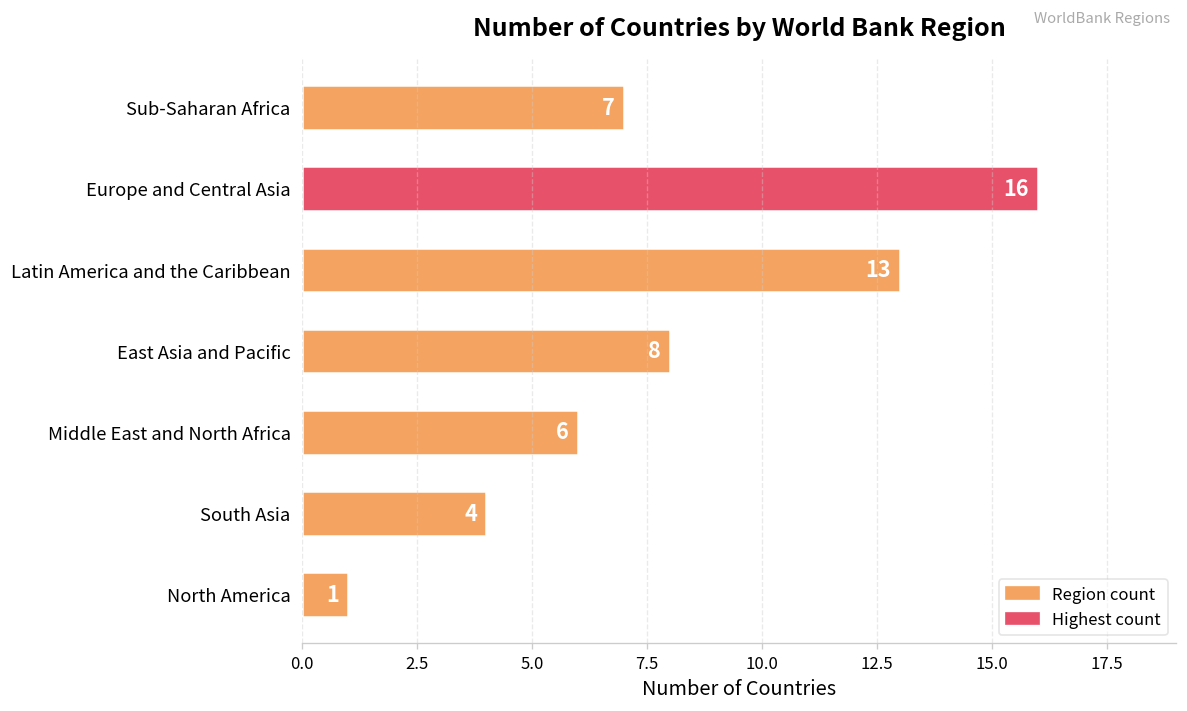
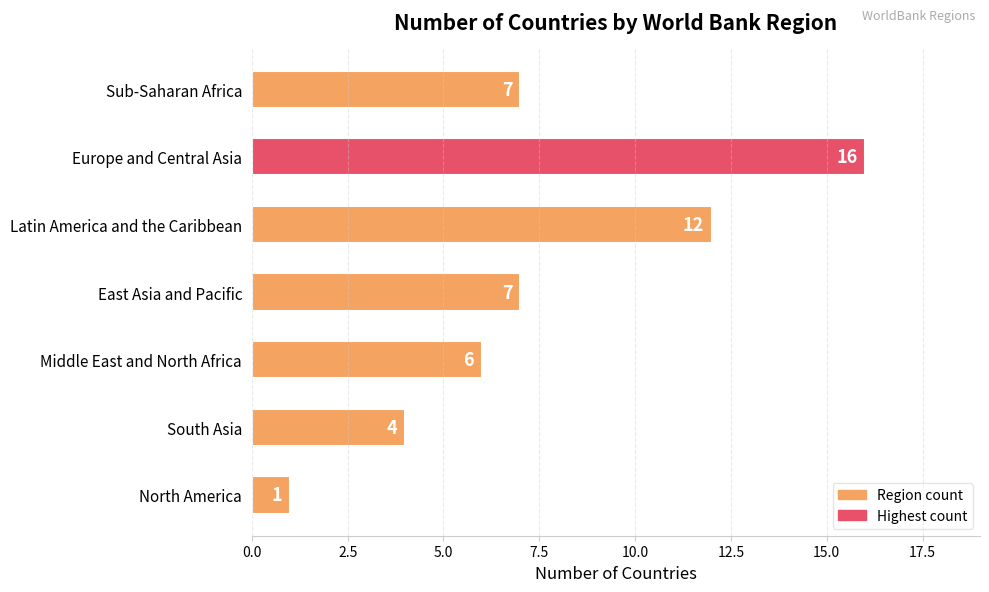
Latin America and the Caribbean: 13 -> 12
East Asia and Pacific: 8 -> 7
